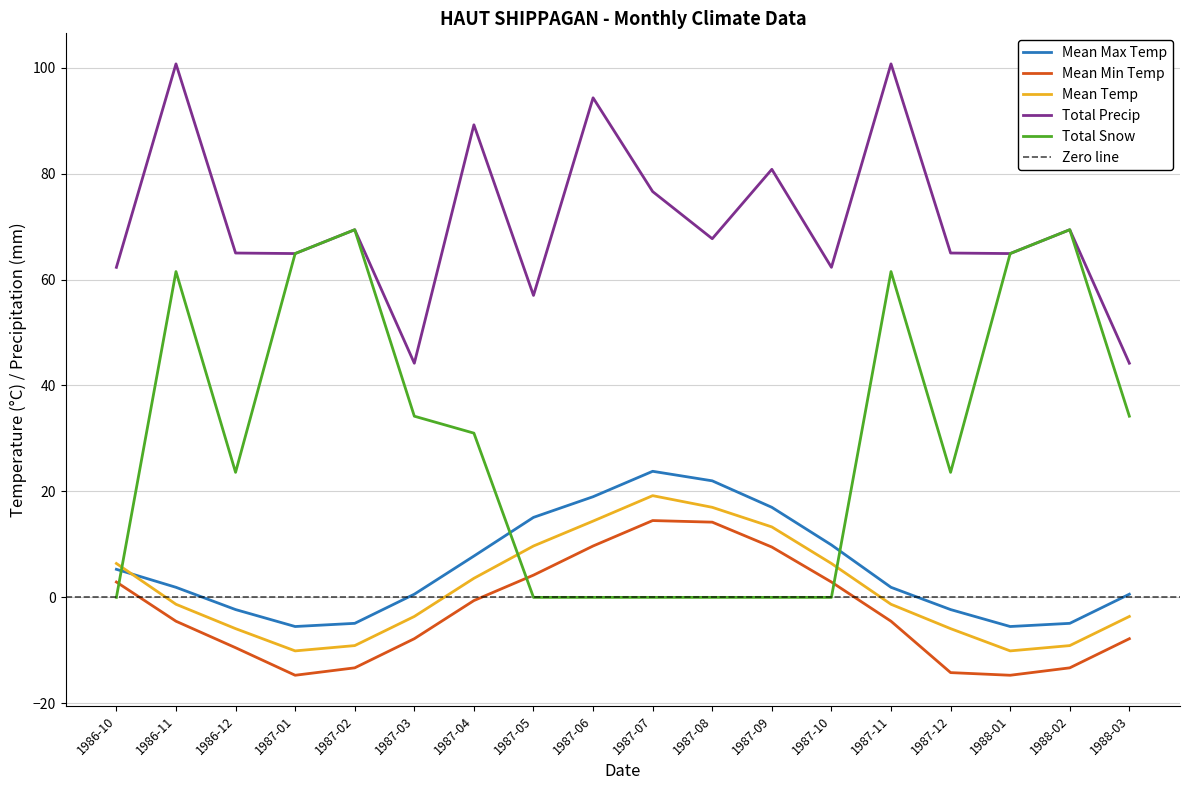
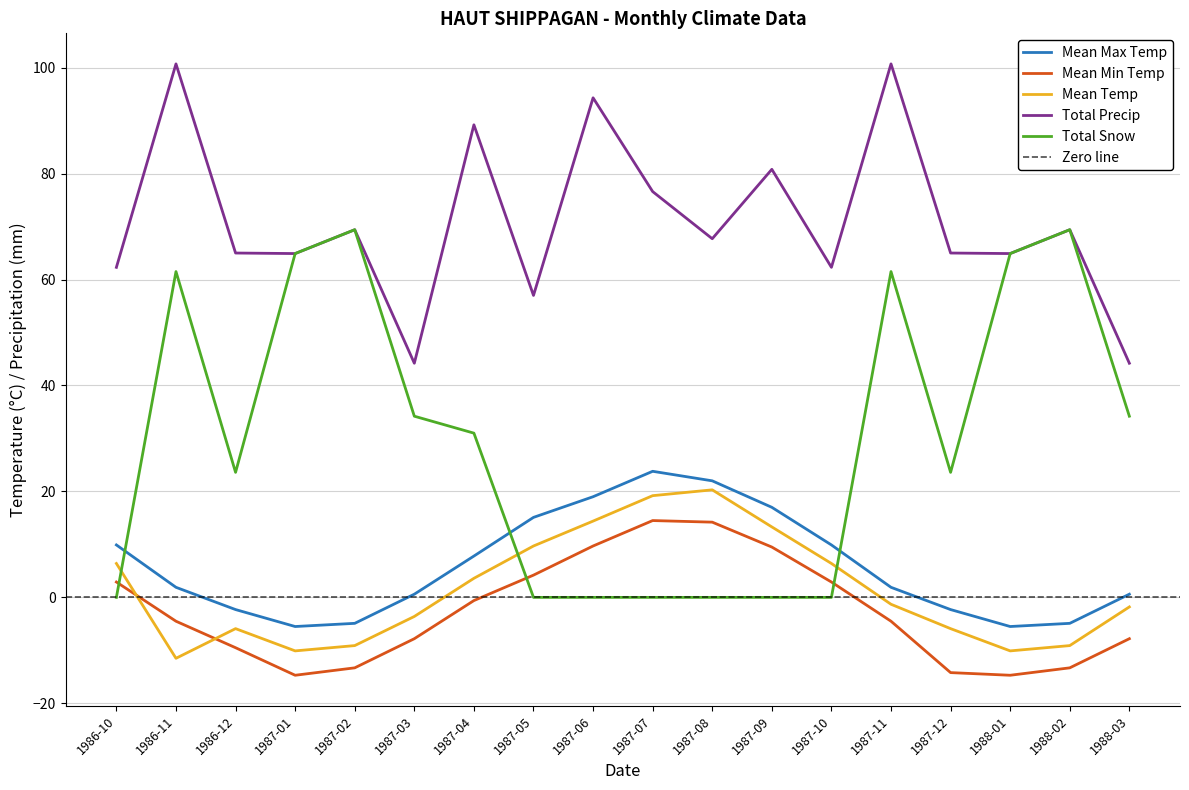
Mean Max Temp, 1986-10: 5 -> 10
Mean Temp, 1986-11: -1 -> -12
Mean Temp, 1987-08: 17 -> 20
Mean Temp, 1988-03: -4 -> -2
